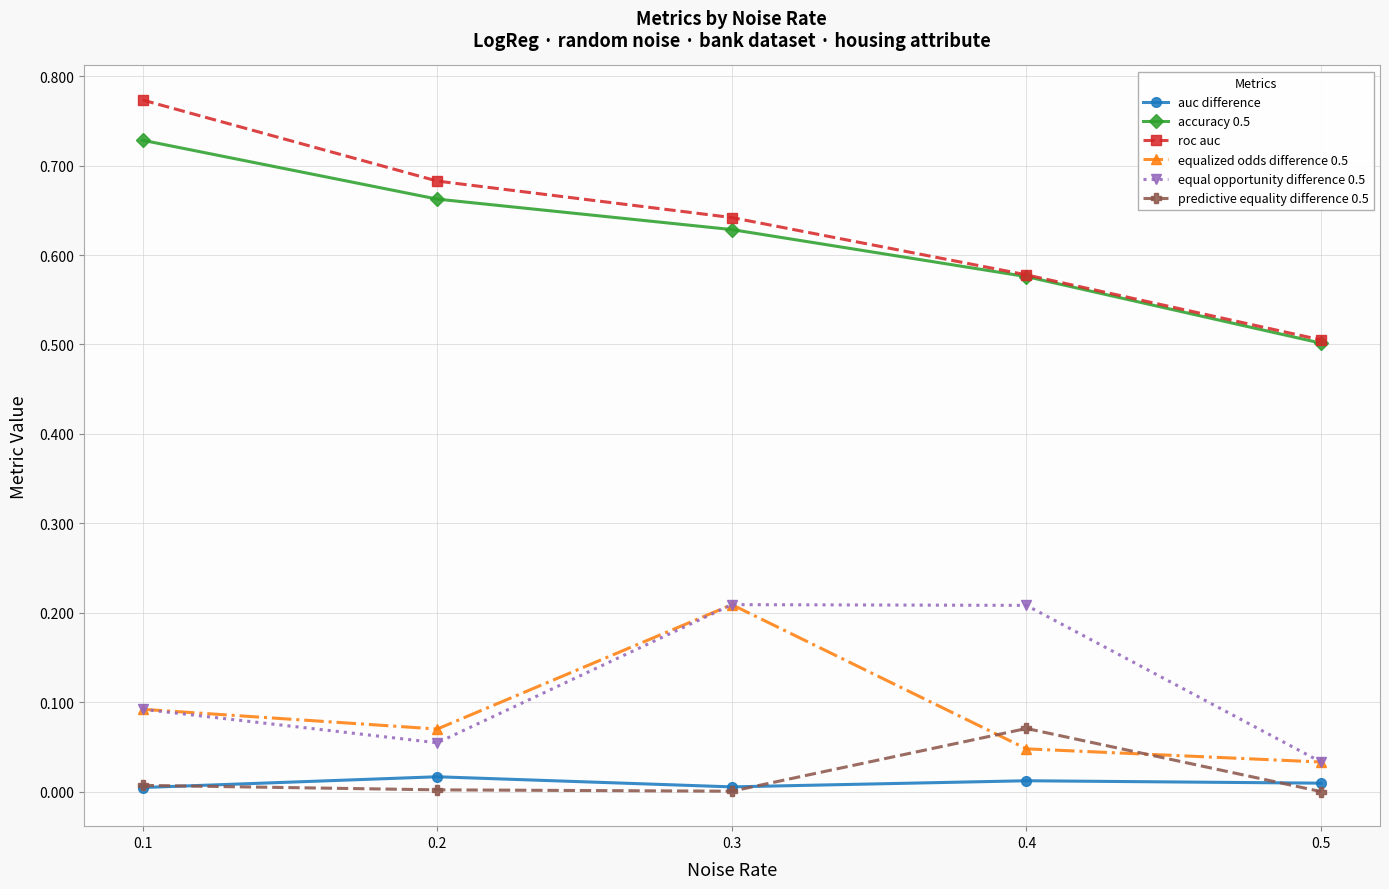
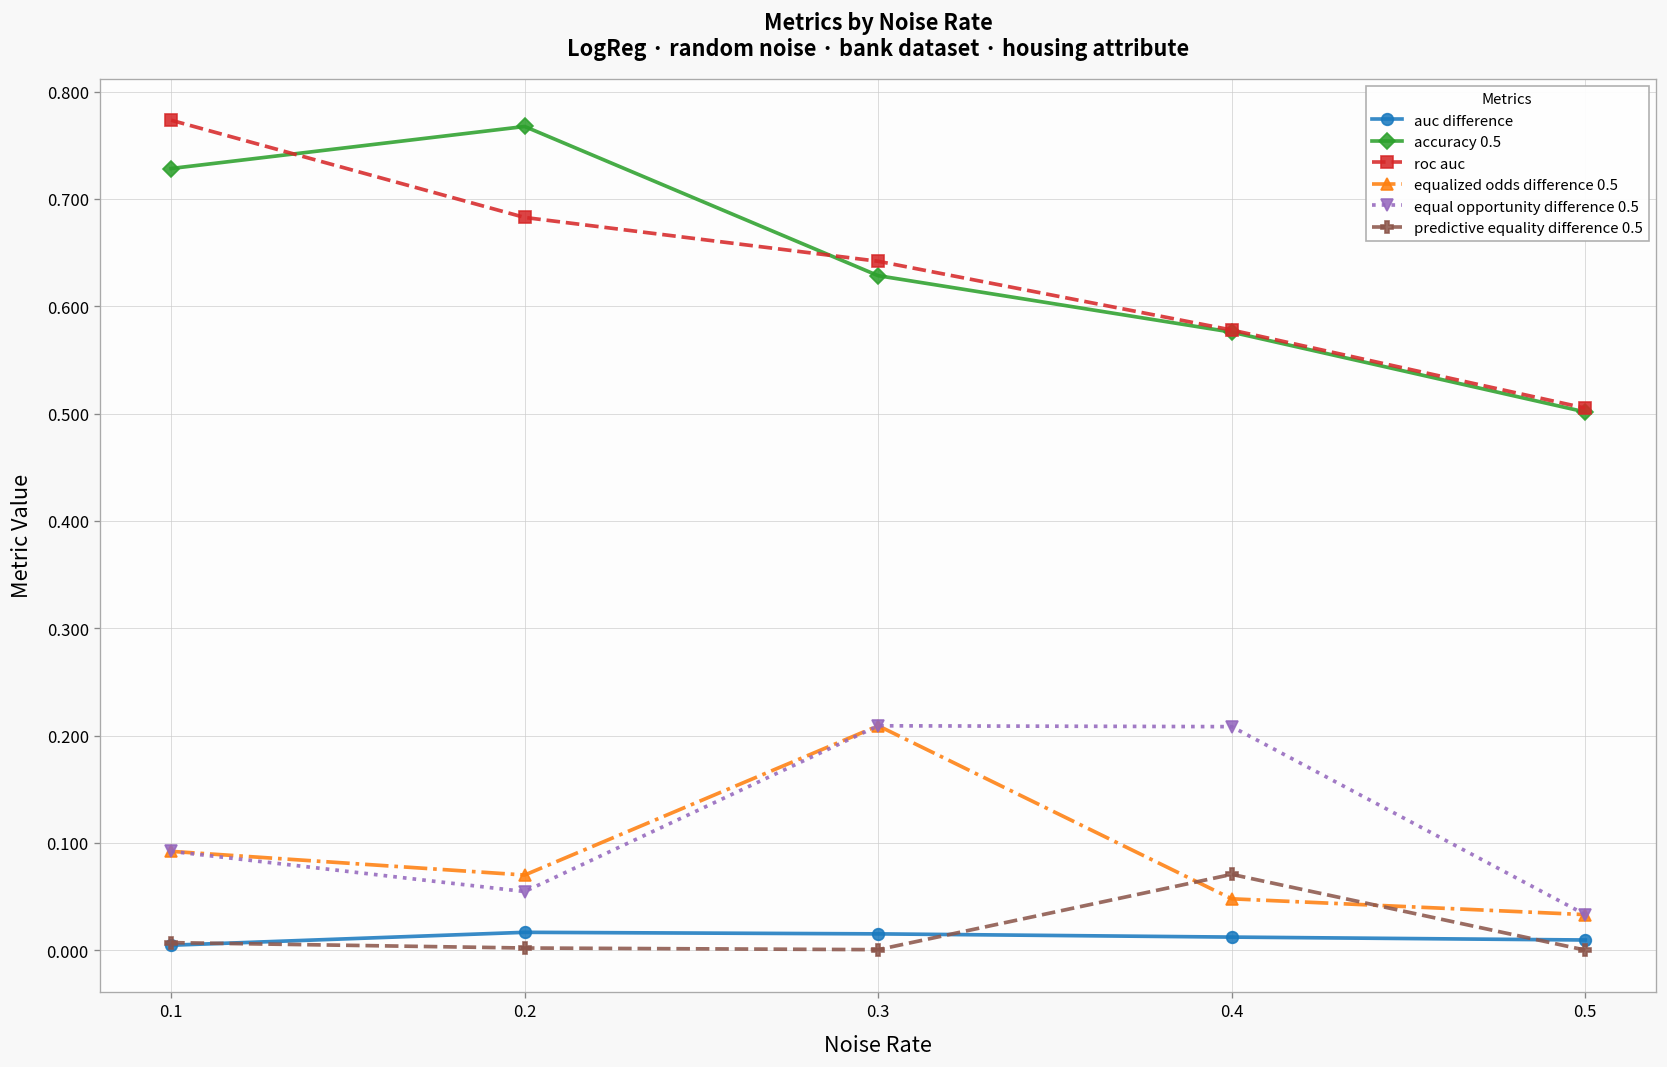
accuracy 0.5, 0.2: 0.66 -> 0.77
auc difference, 0.3: 0.01 -> 0.02
